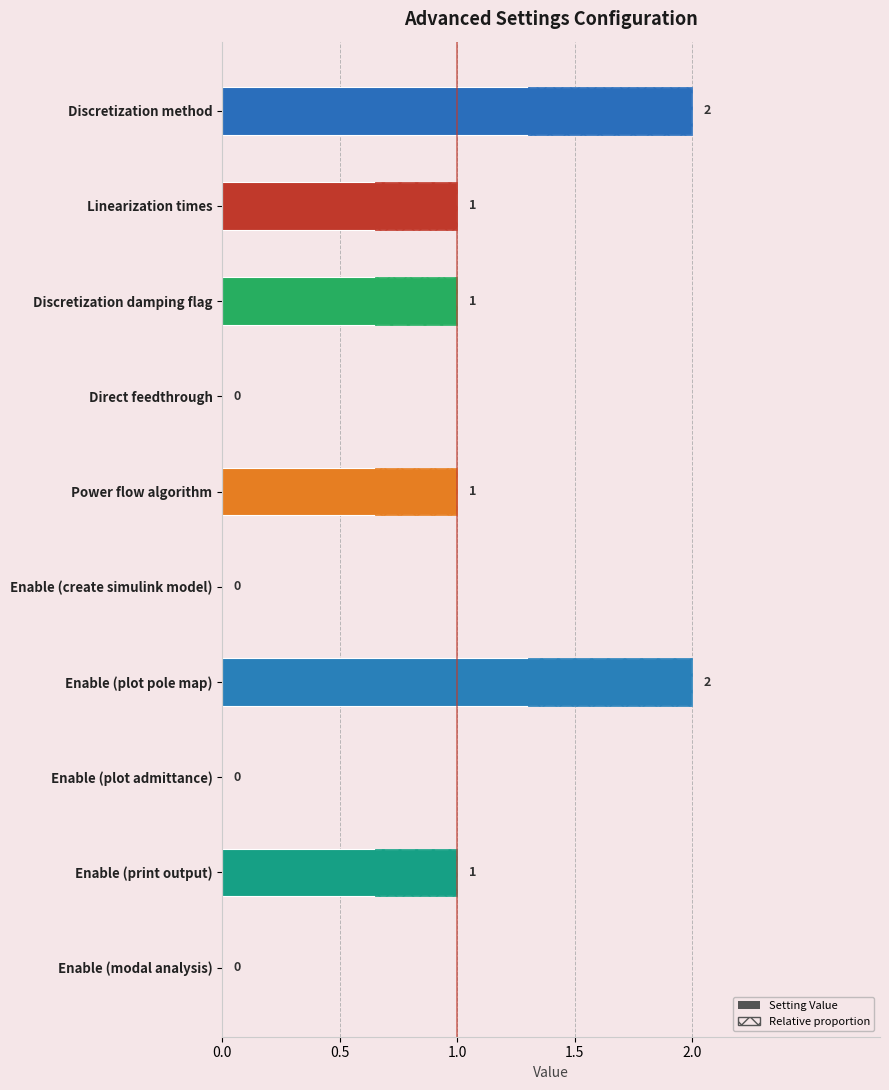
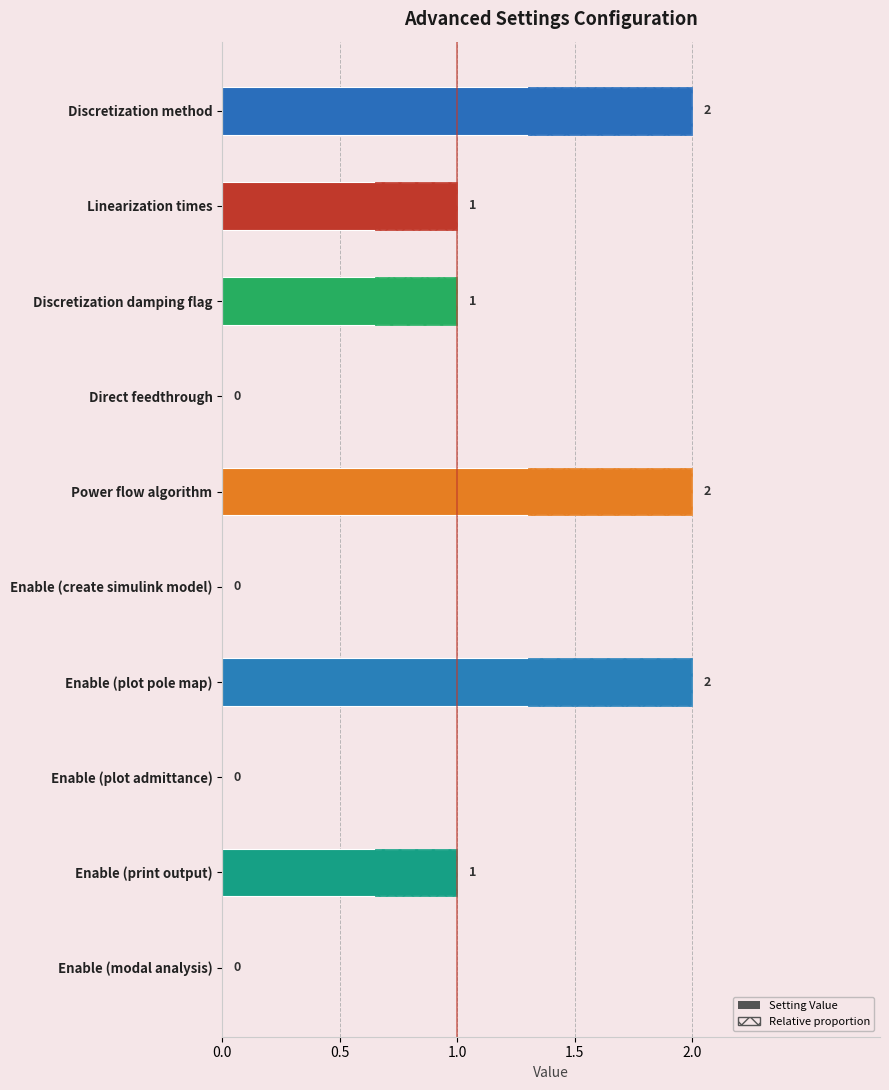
Power flow algorithm: 1 -> 2
